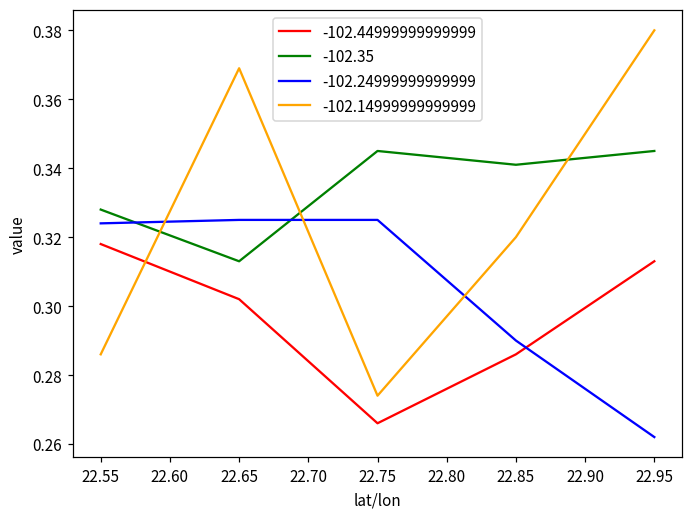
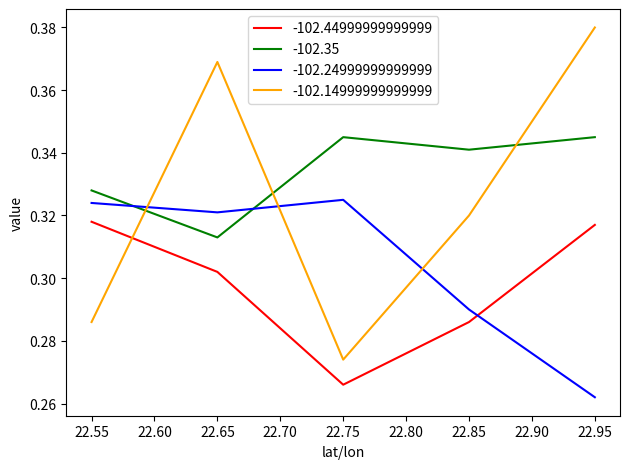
-102.24999999999999, 22.65: 0.325 -> 0.321
-102.44999999999999, 22.95: 0.313 -> 0.317
